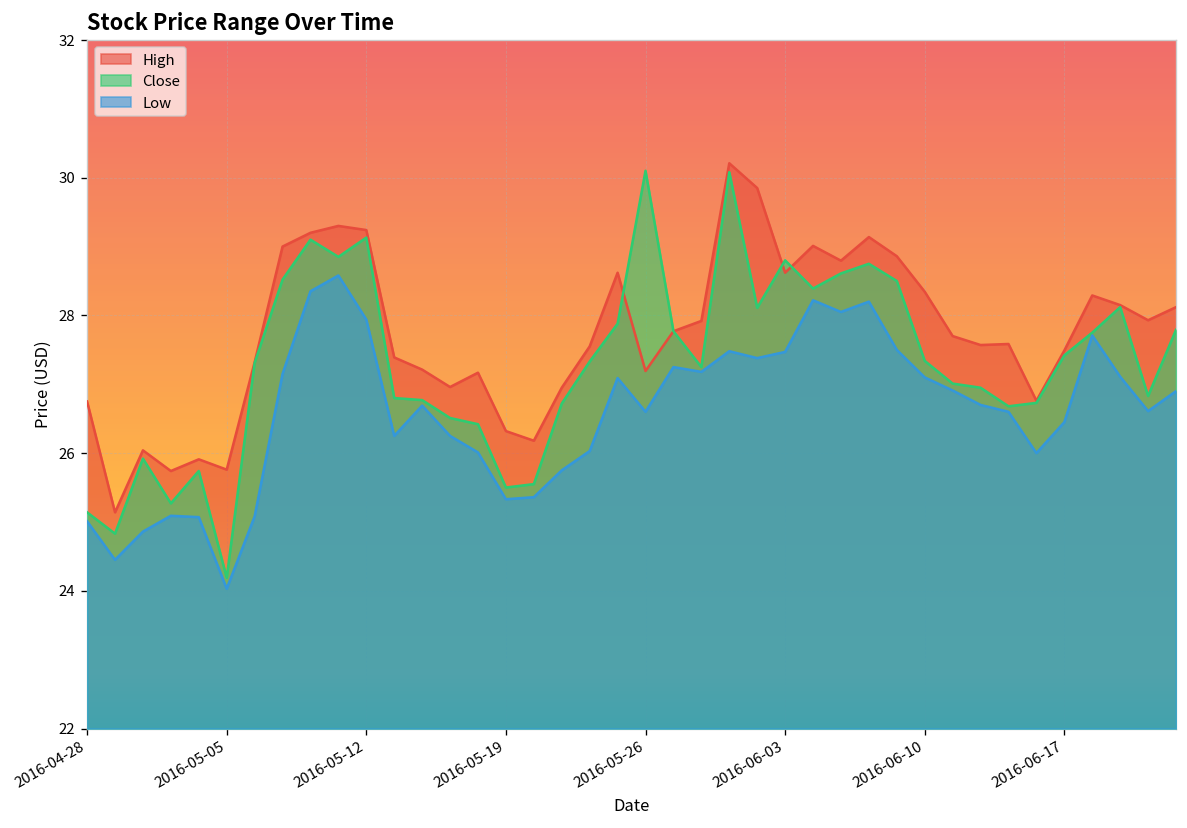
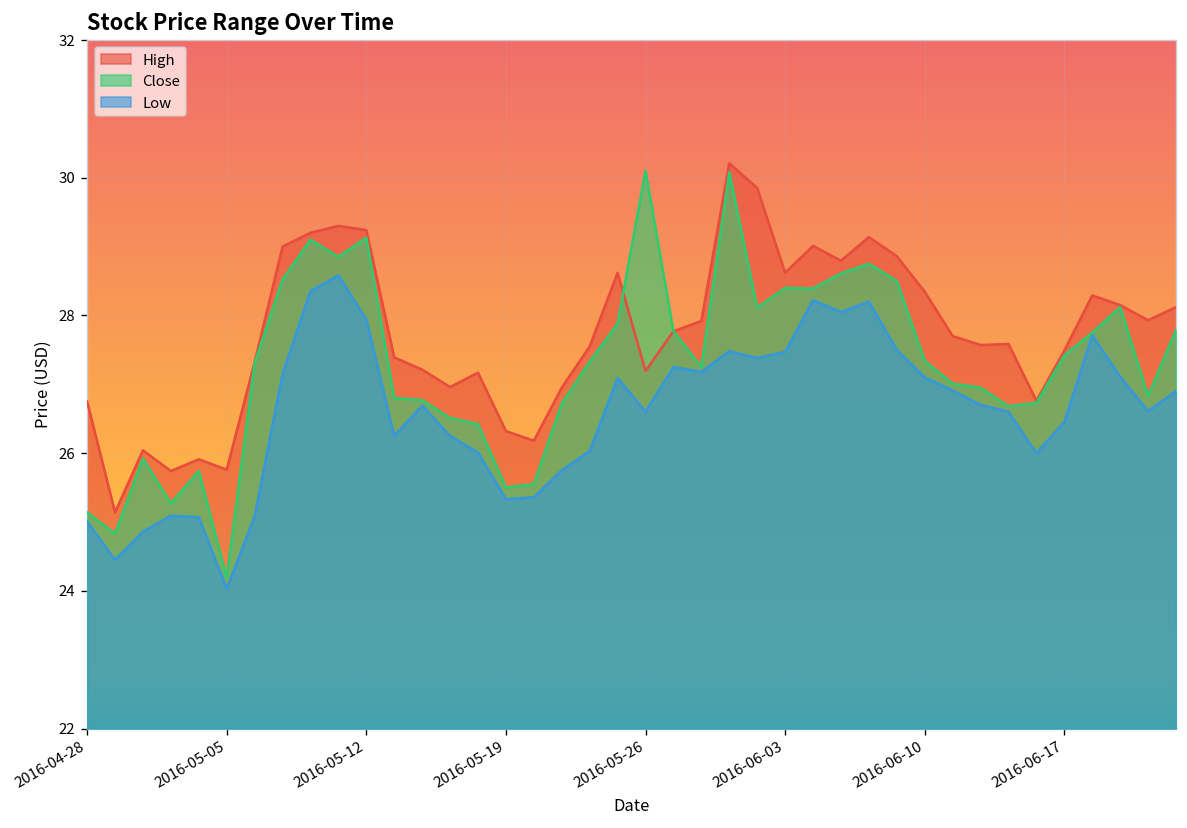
Close, 2016-06-03: 28.8 -> 28.4
